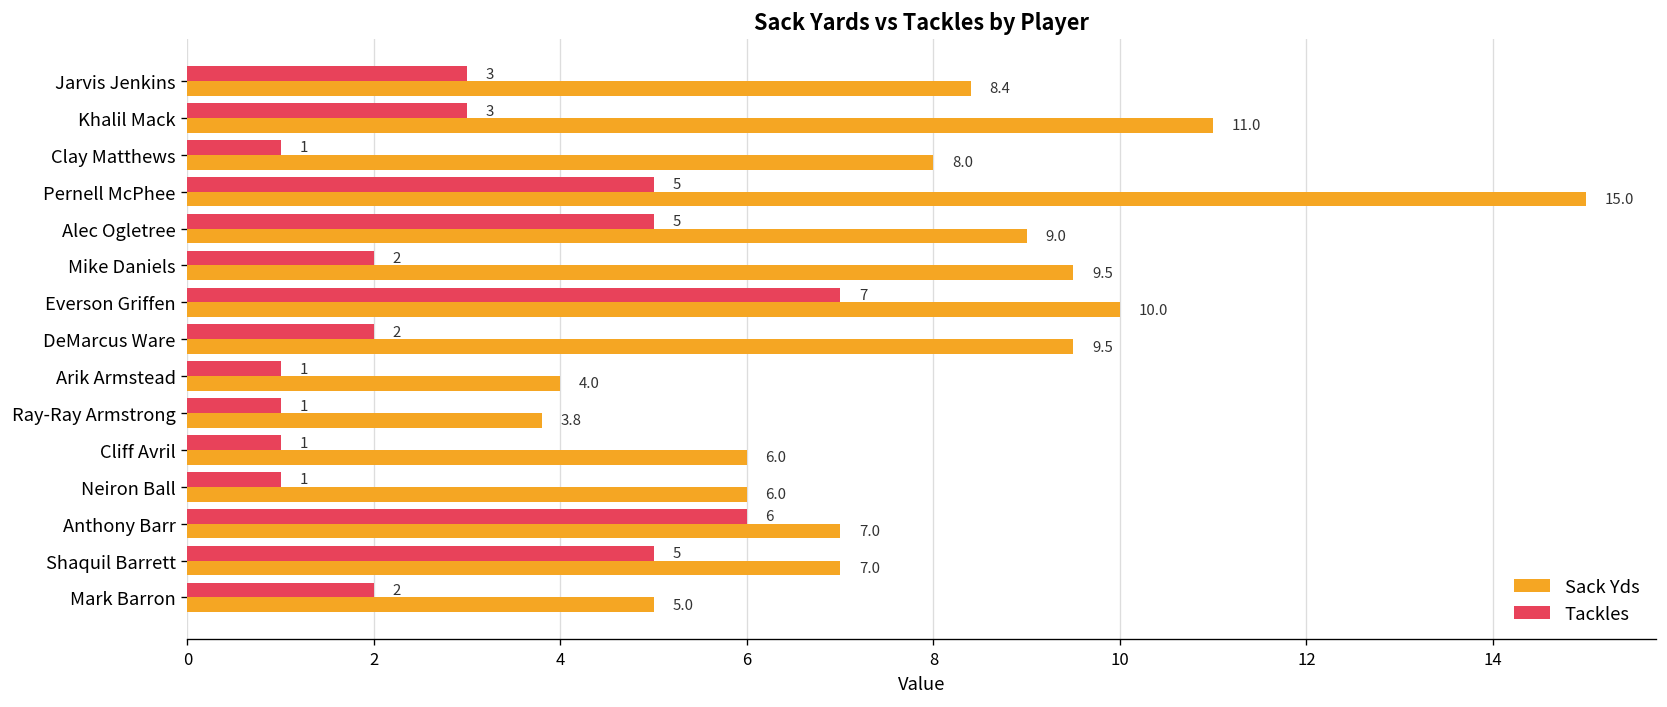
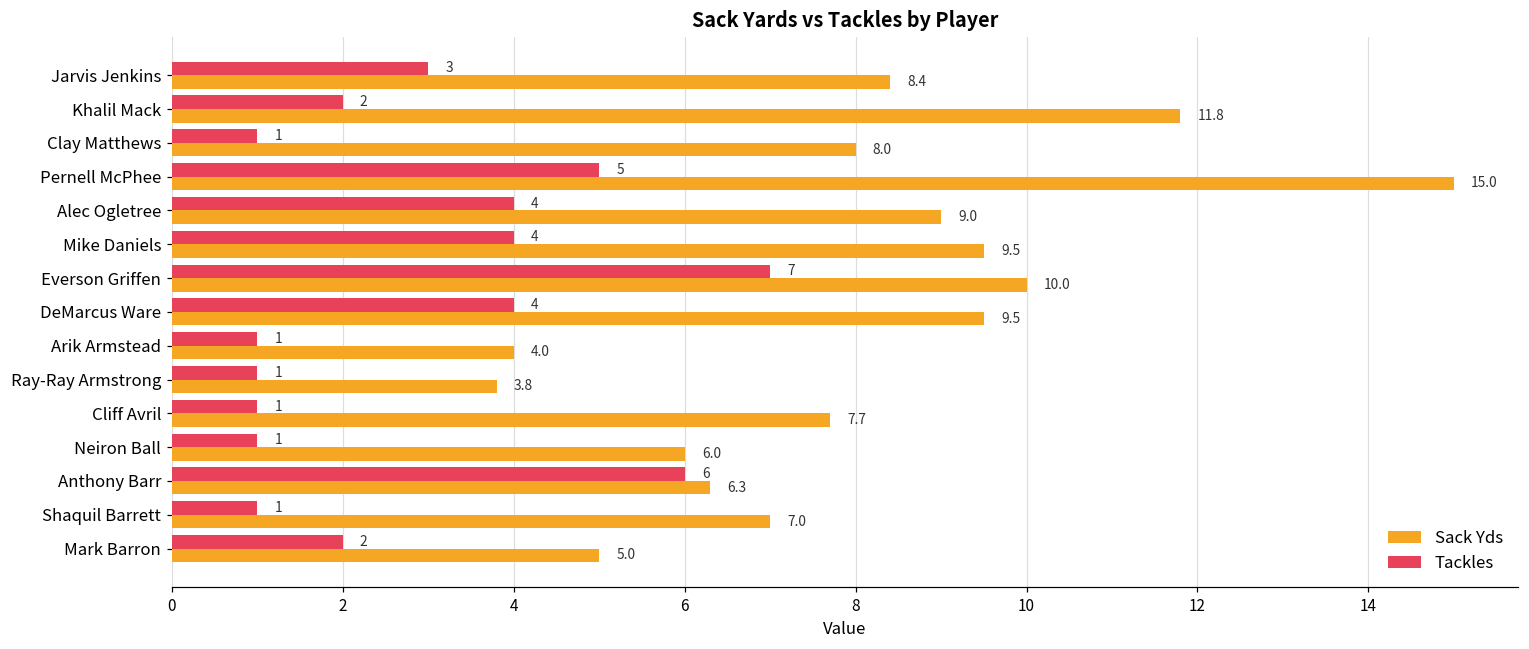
Tackles, Khalil Mack: 3 -> 2
Sack Yds, Khalil Mack: 11.0 -> 11.8
Tackles, Alec Ogletree: 5 -> 4
Tackles, Mike Daniels: 2 -> 4
Tackles, DeMarcus Ware: 2 -> 4
Sack Yds, Cliff Avril: 6.0 -> 7.7
Sack Yds, Anthony Barr: 7.0 -> 6.3
Tackles, Shaquil Barrett: 5 -> 1
